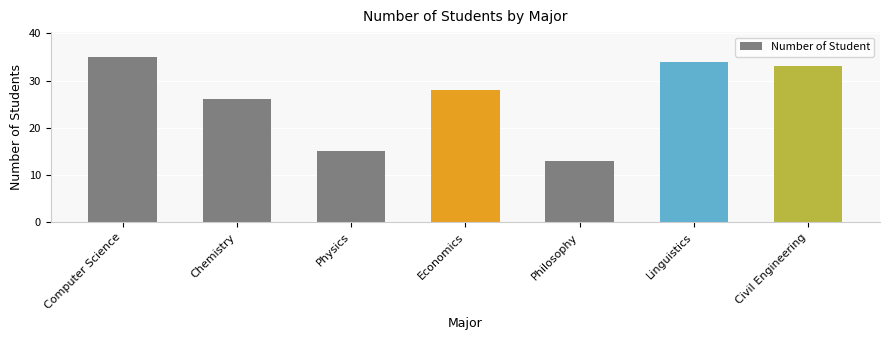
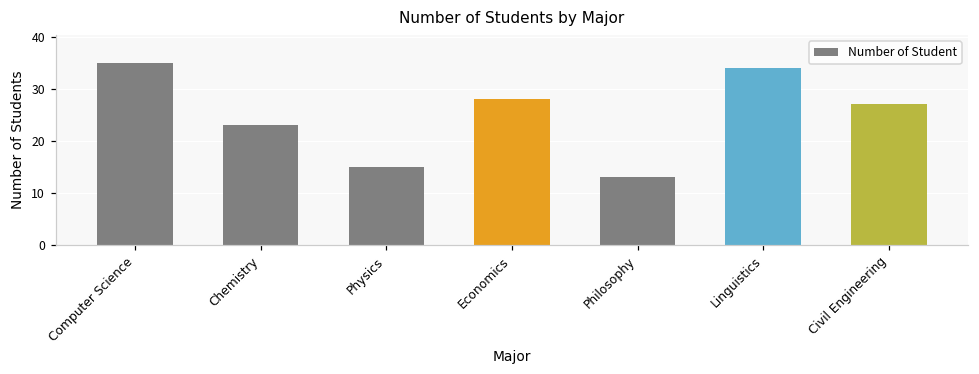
Chemistry: 26 -> 23
Civil Engineering: 33 -> 27
